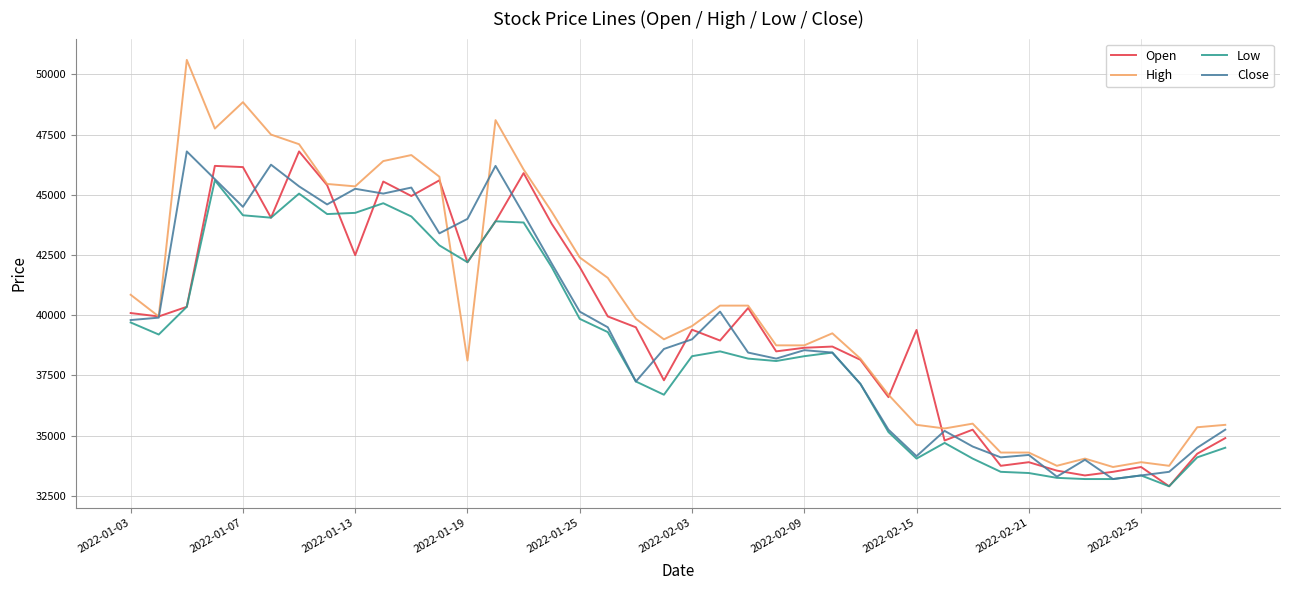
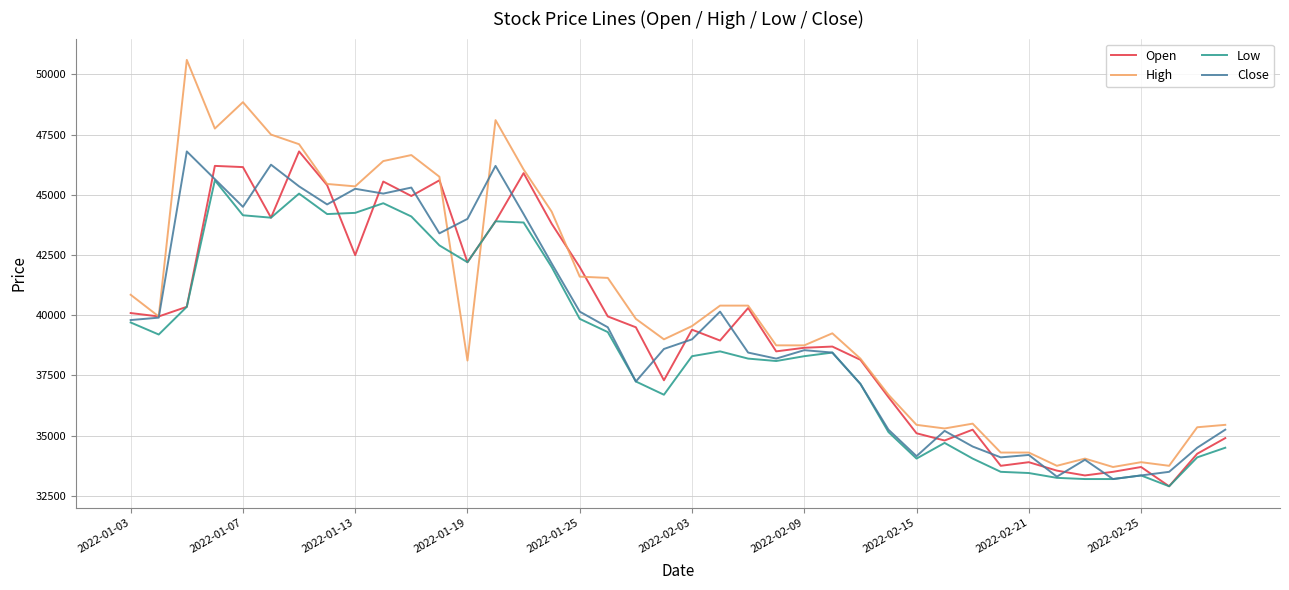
High, 2022-01-25: 42400 -> 41600
Open, 2022-02-15: 39400 -> 35100
